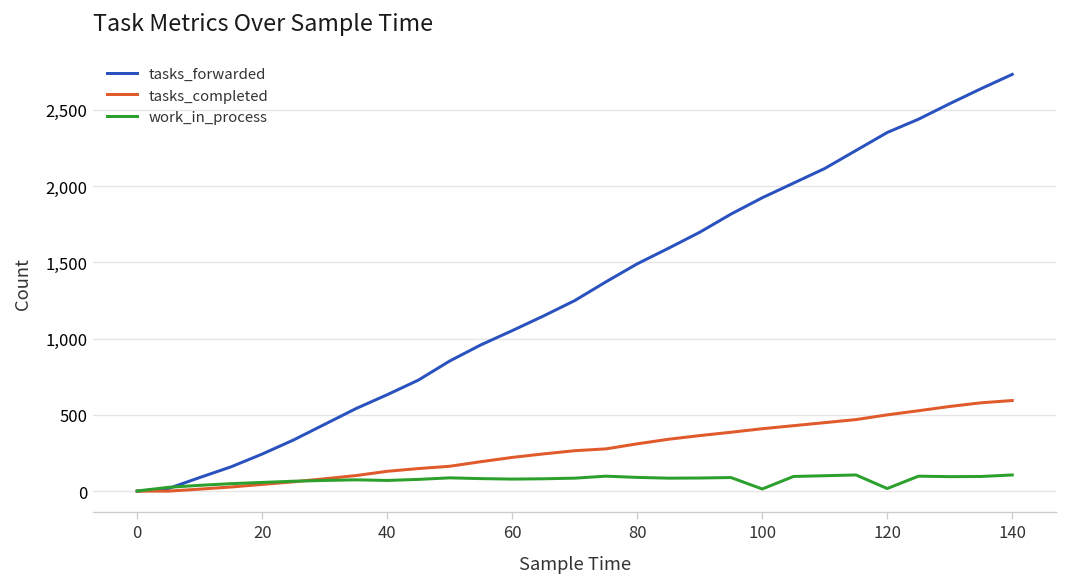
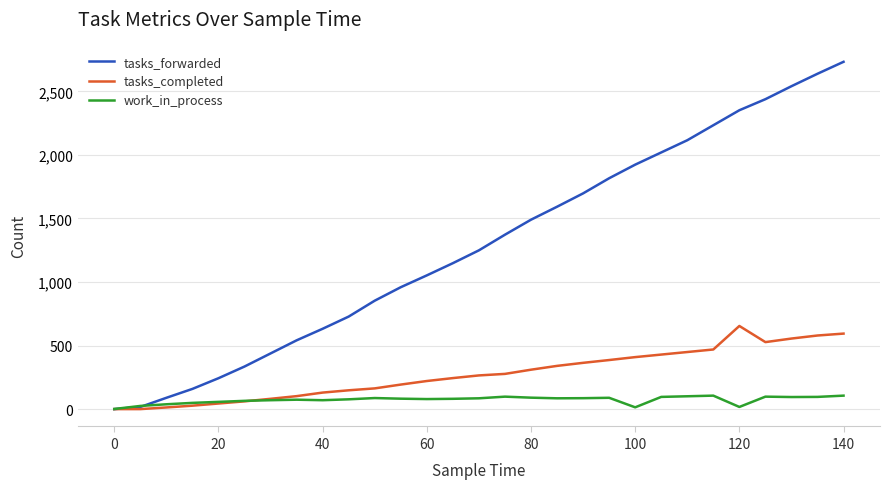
tasks_completed, 120: 500 -> 650
